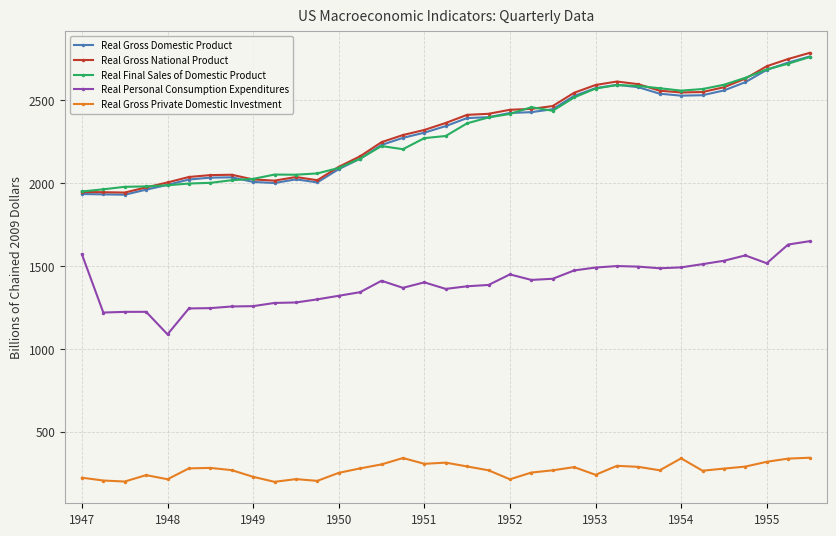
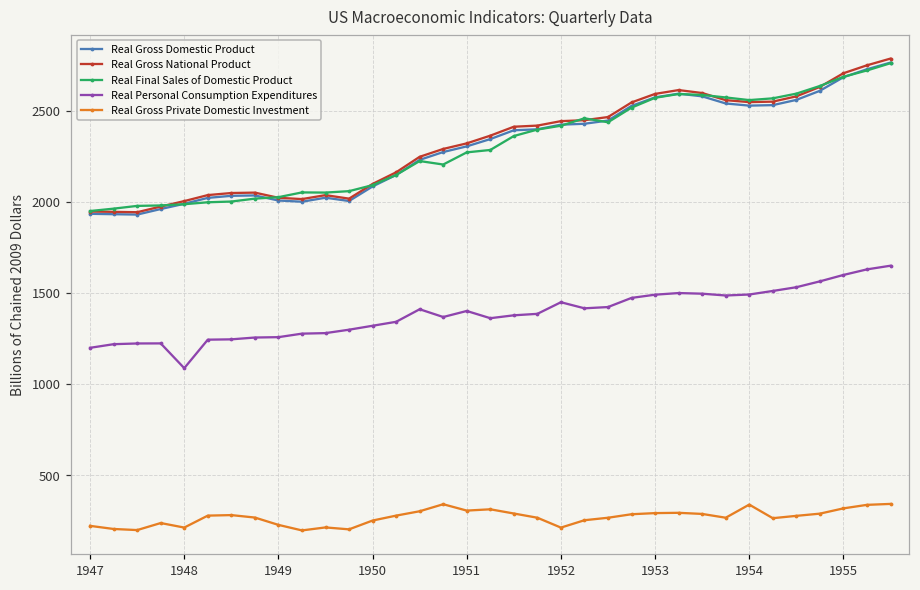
Real Personal Consumption Expenditures, 1947: 1570 -> 1200
Real Gross Private Domestic Investment, 1953: 240 -> 290
Real Personal Consumption Expenditures, 1955: 1520 -> 1600
